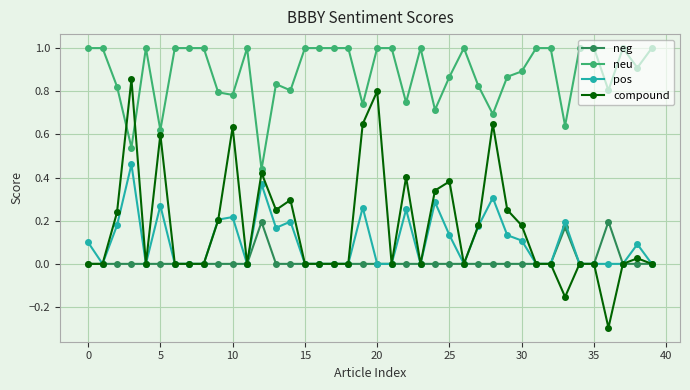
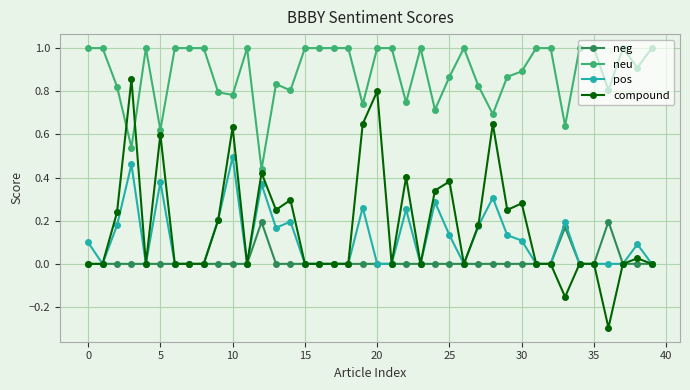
pos, 5: 0.27 -> 0.38
pos, 10: 0.22 -> 0.50
compound, 30: 0.18 -> 0.28
